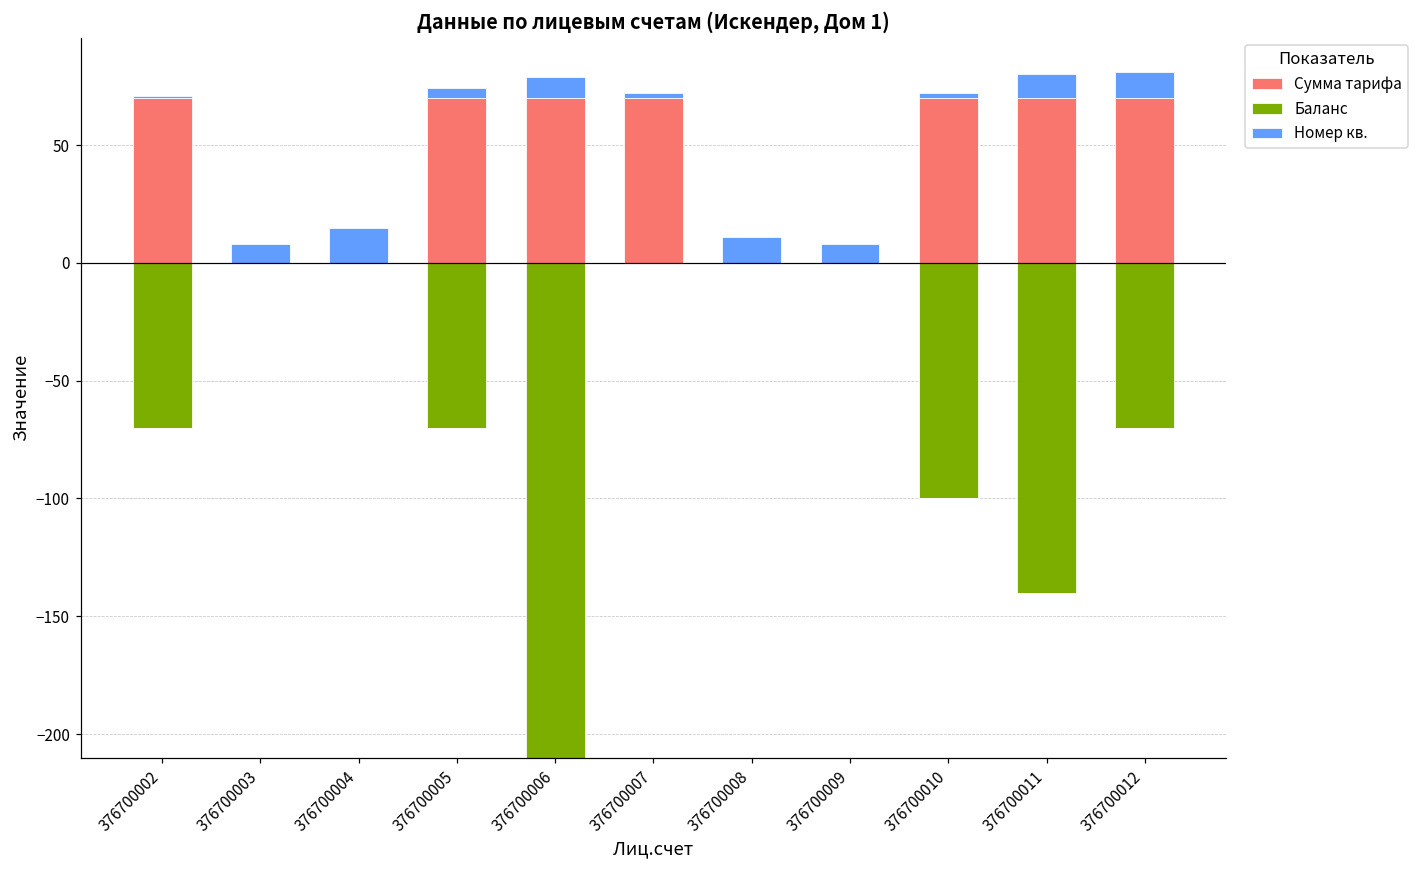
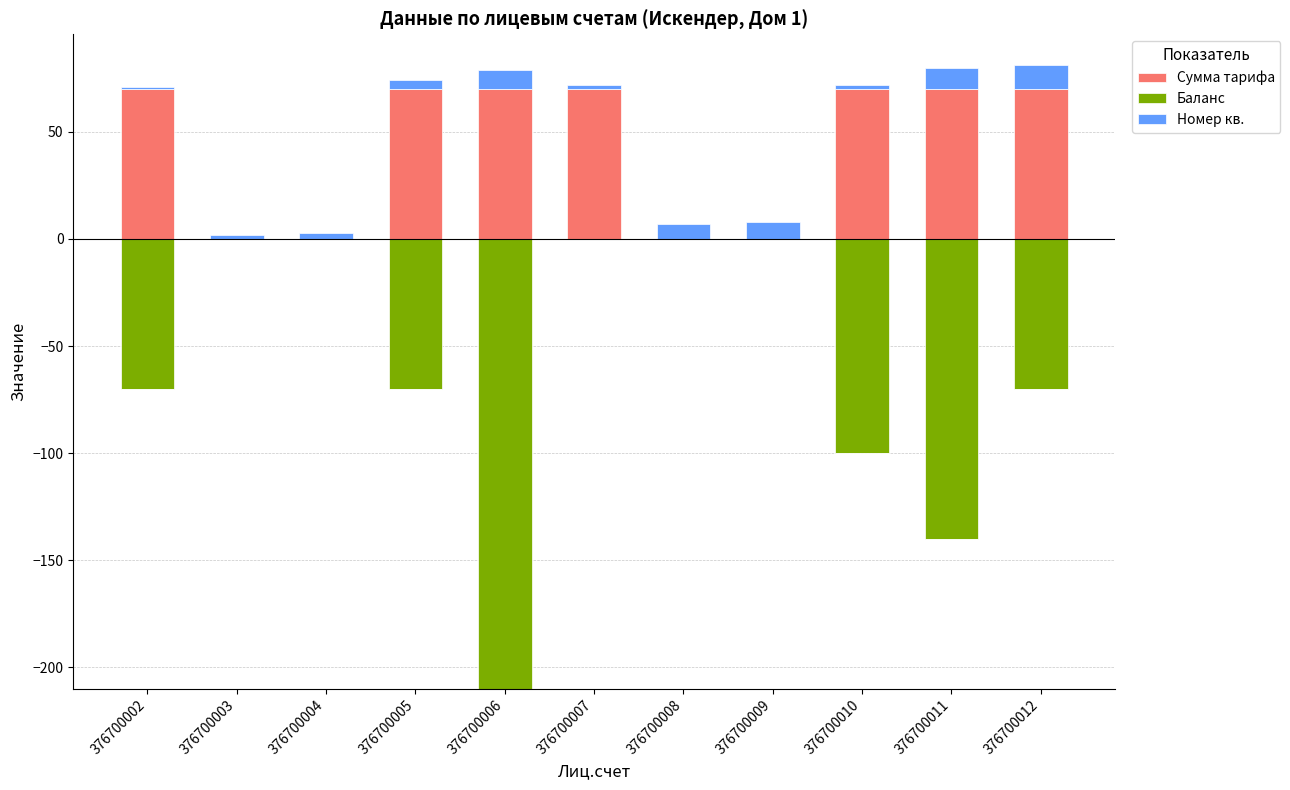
Номер кв., 376700003: 8 -> 2
Номер кв., 376700004: 15 -> 3
Номер кв., 376700008: 11 -> 7
